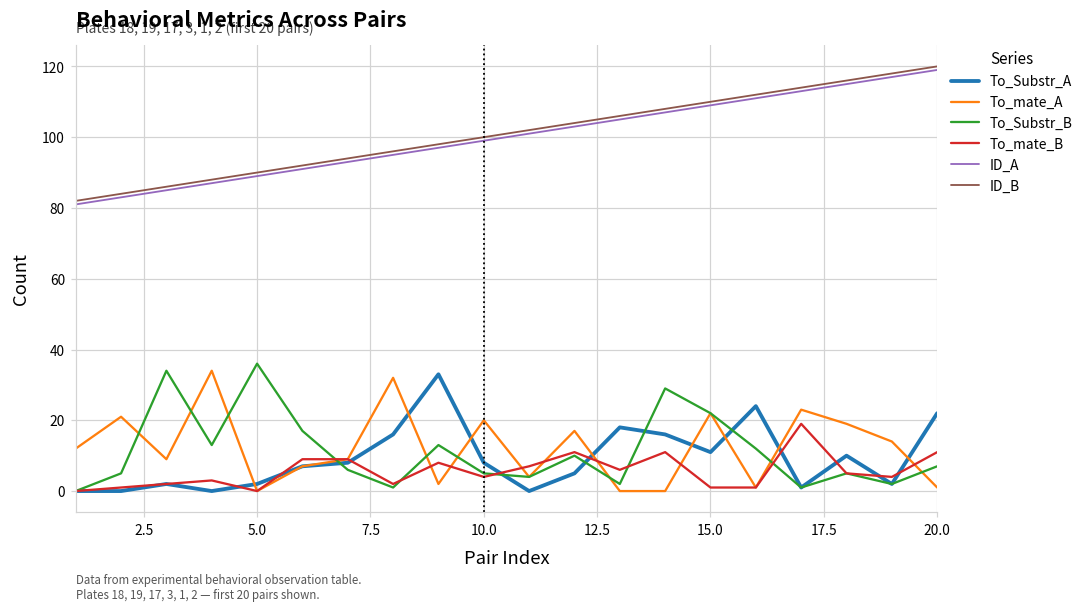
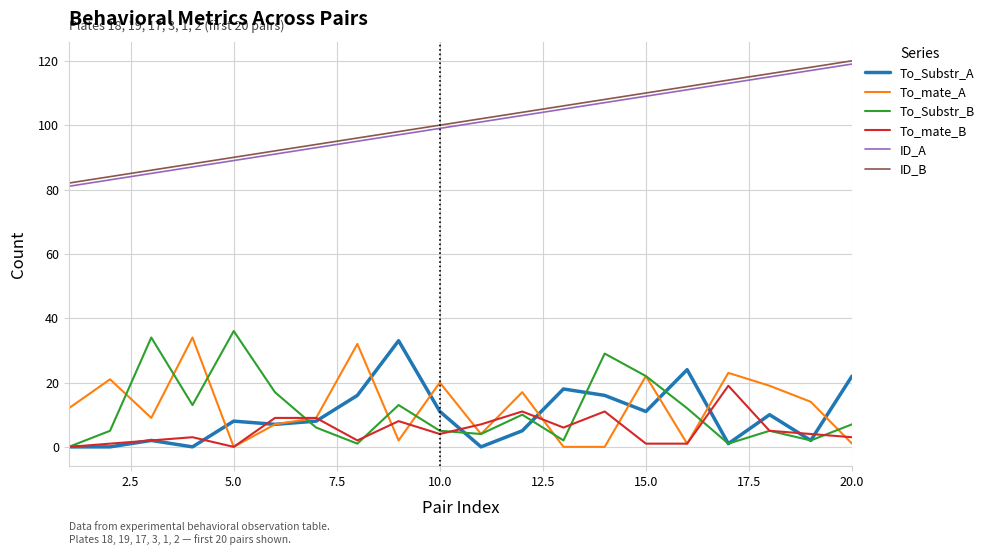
To_Substr_A, 5.0: 2 -> 8
To_Substr_A, 10.0: 8 -> 11
To_mate_B, 20.0: 11 -> 3
